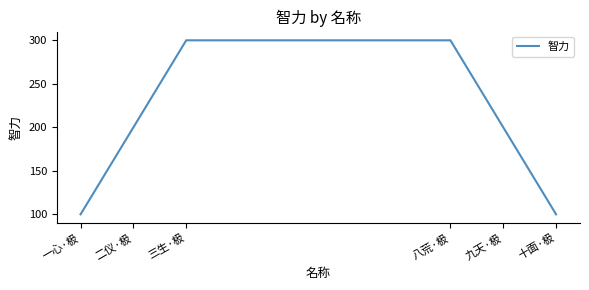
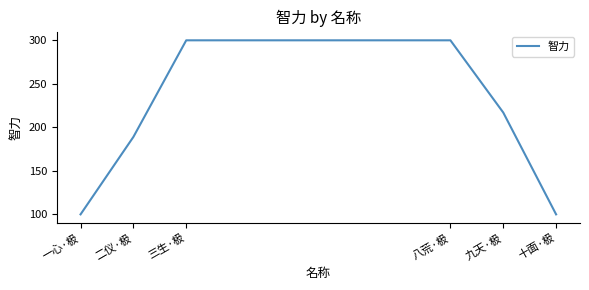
二仪·极: 200 -> 190
九天·极: 200 -> 220
